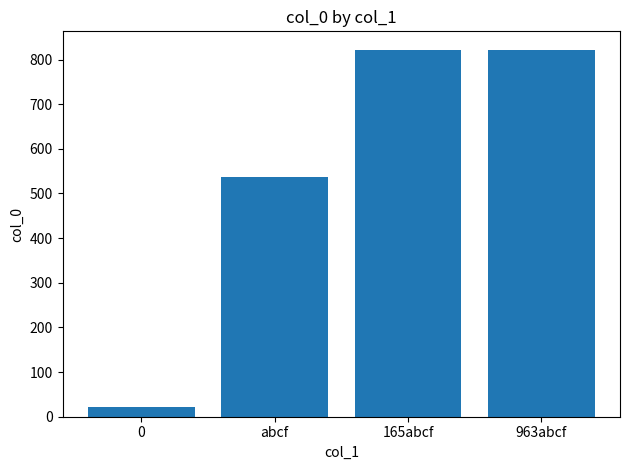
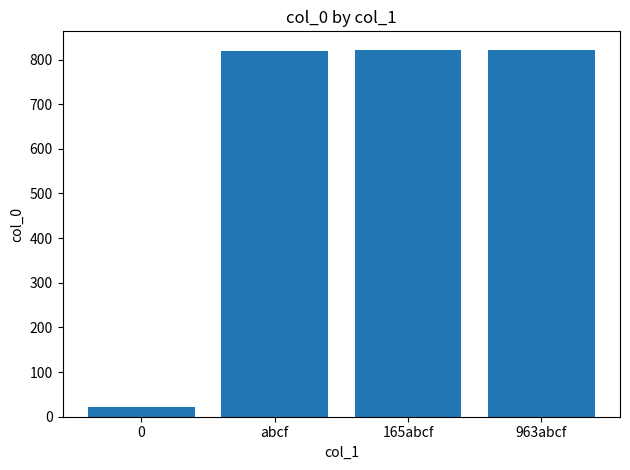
abcf: 540 -> 820
